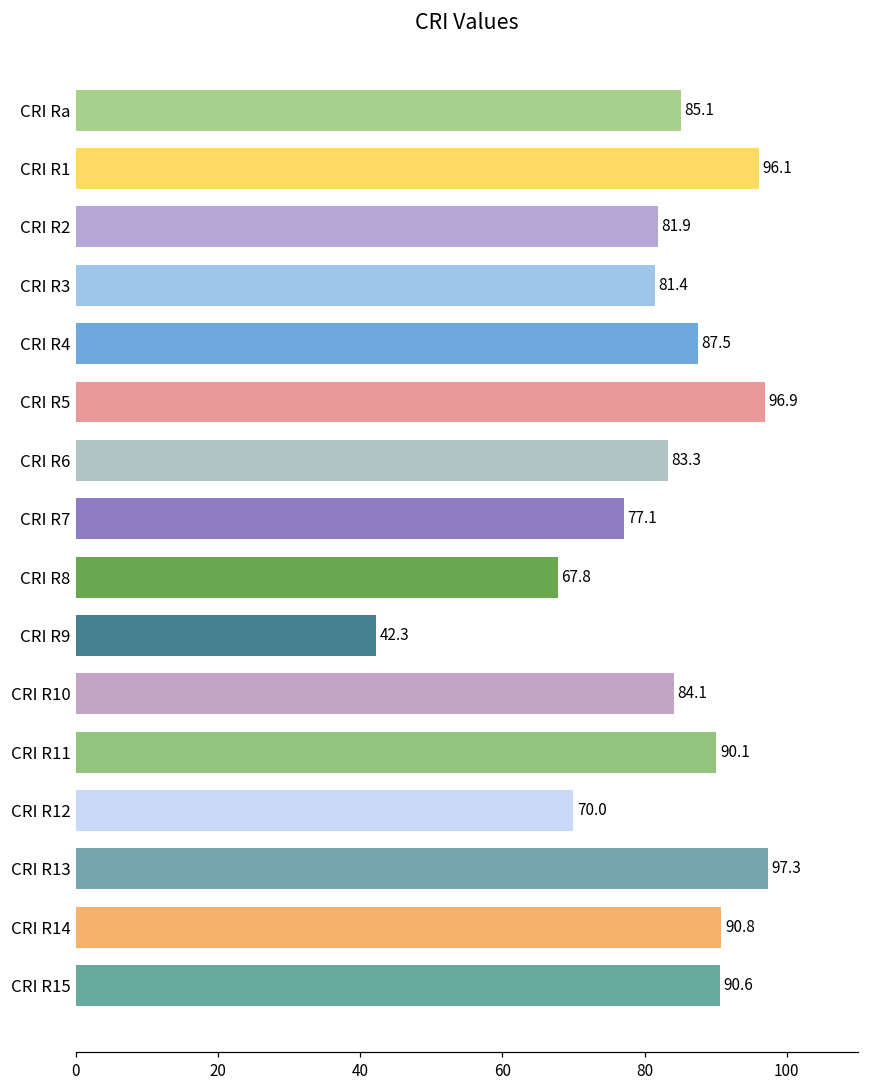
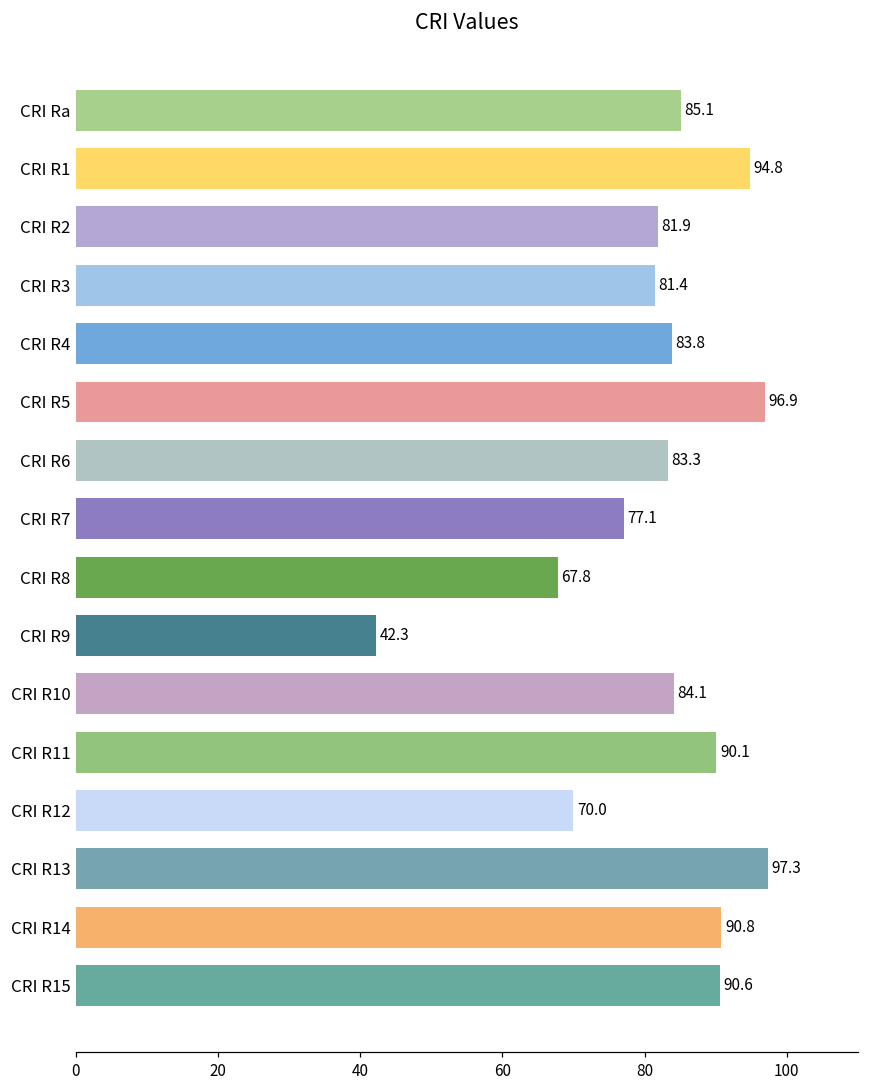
CRI R1: 96.1 -> 94.8
CRI R4: 87.5 -> 83.8
